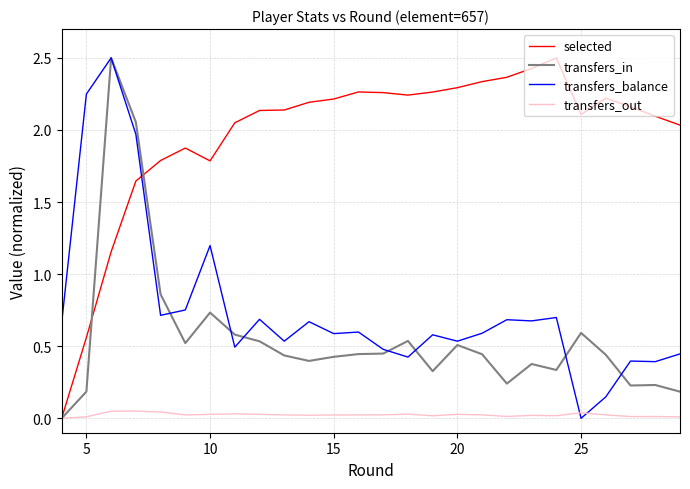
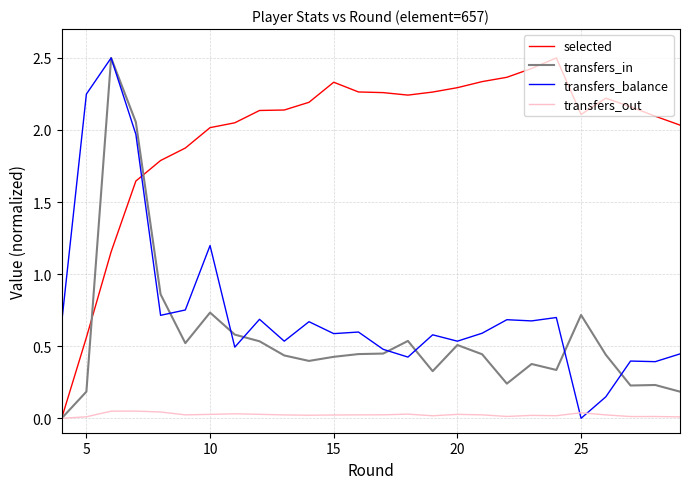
selected, 10: 1.79 -> 2.02
selected, 15: 2.21 -> 2.33
transfers_in, 25: 0.59 -> 0.72
